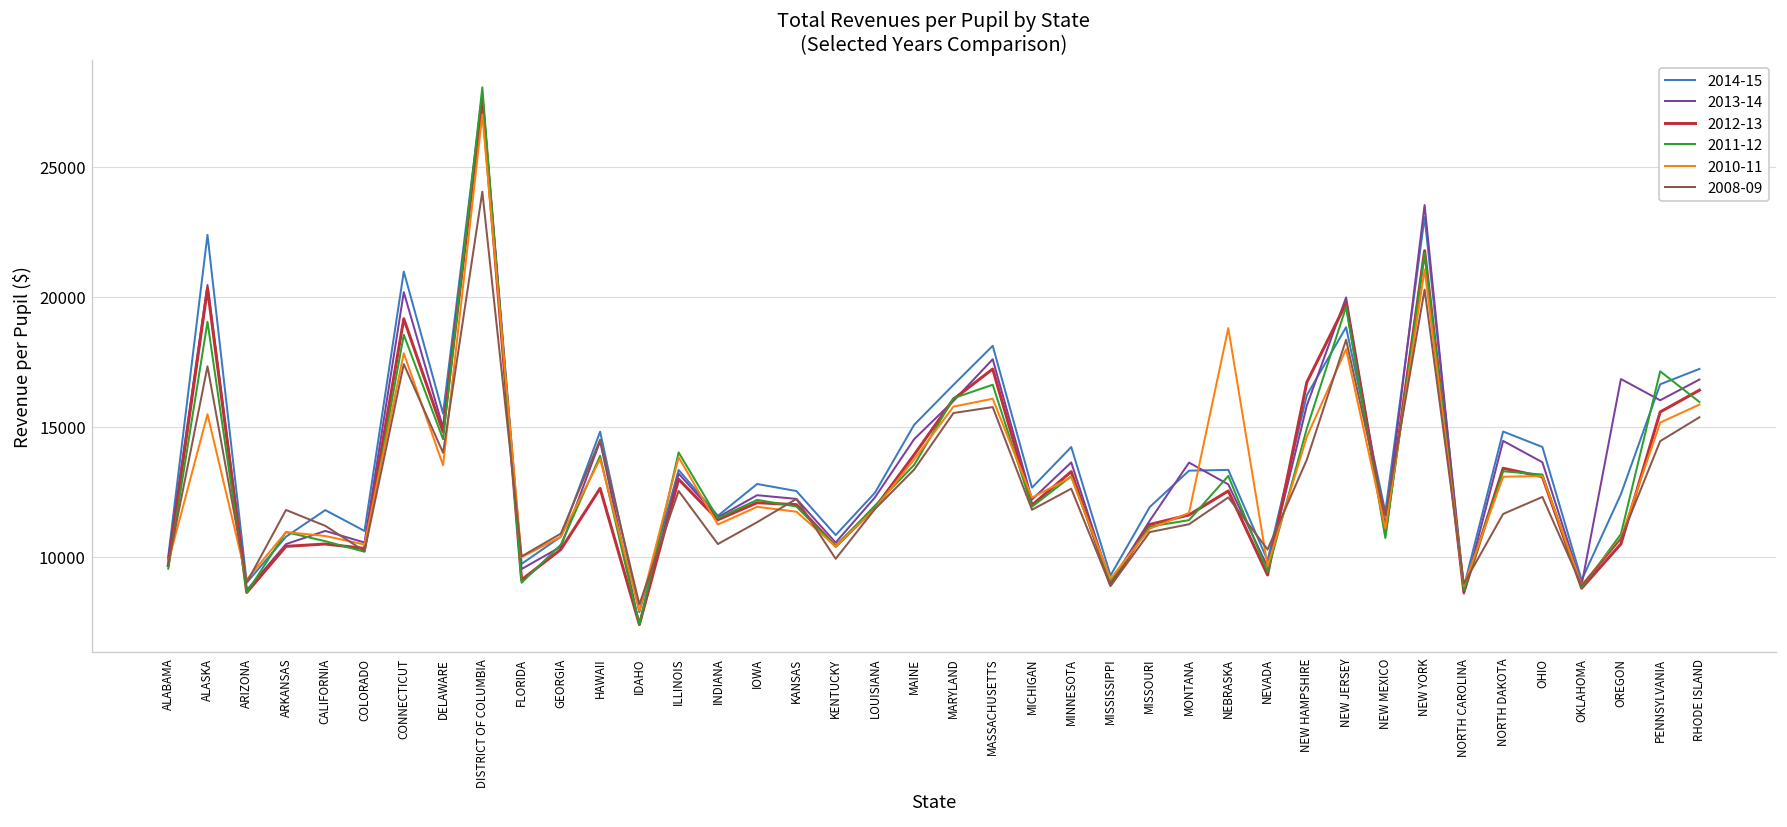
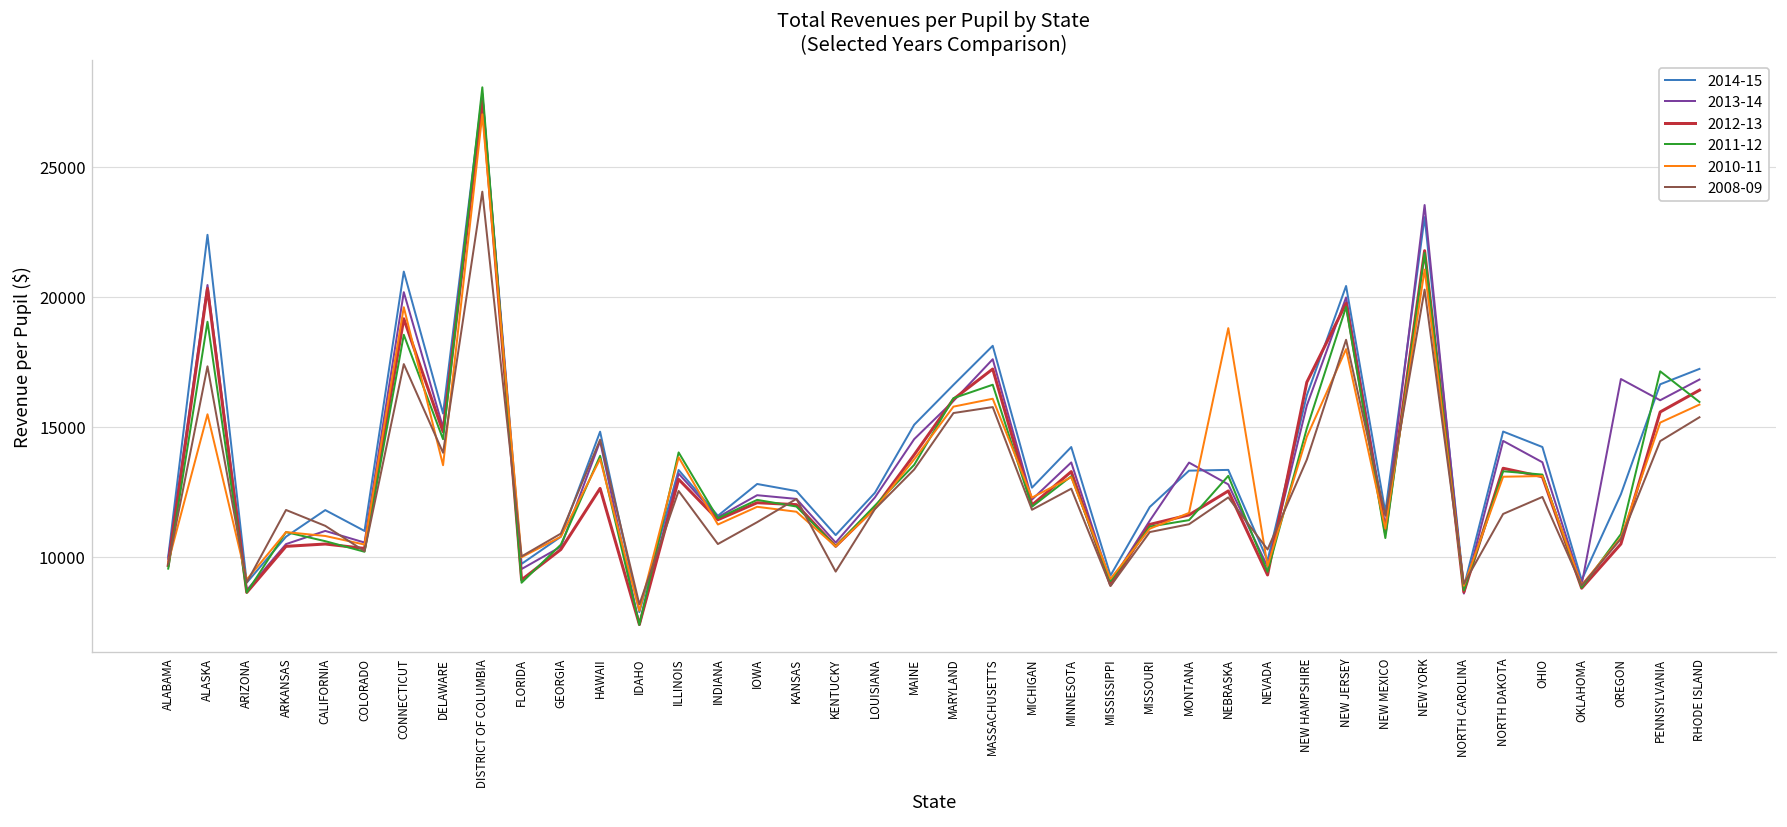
2010-11, CONNECTICUT: 17800 -> 19600
2008-09, KENTUCKY: 9900 -> 9400
2014-15, NEW JERSEY: 18800 -> 20400
